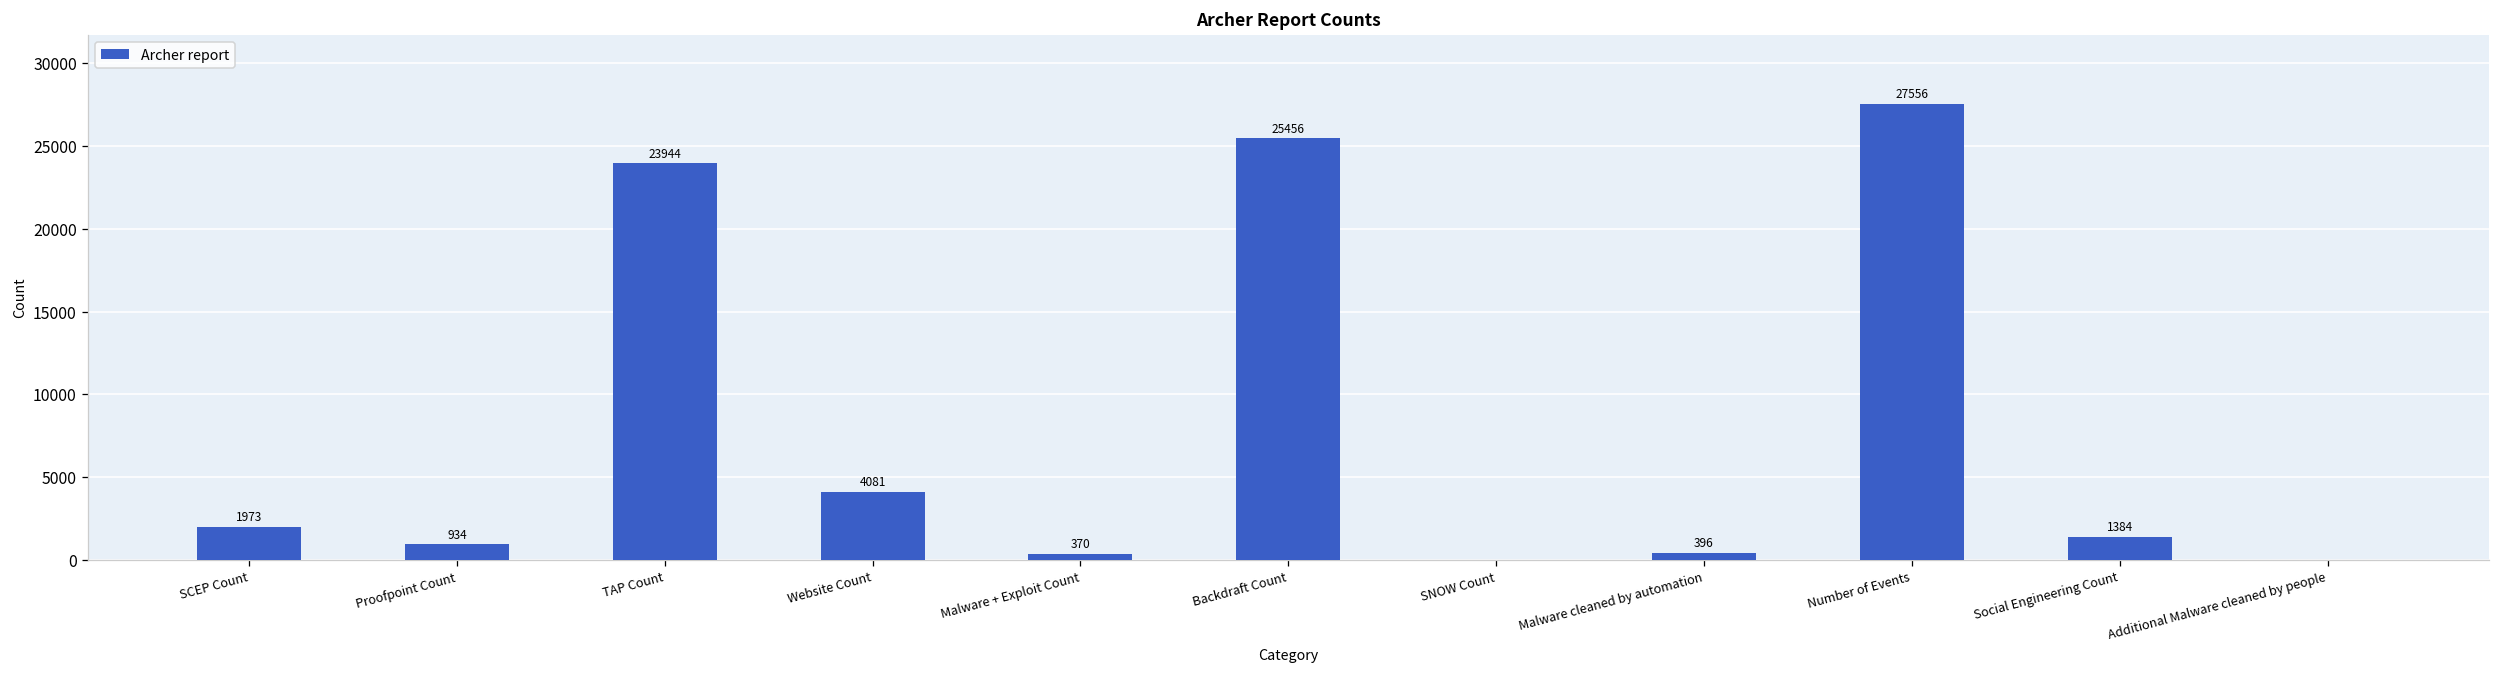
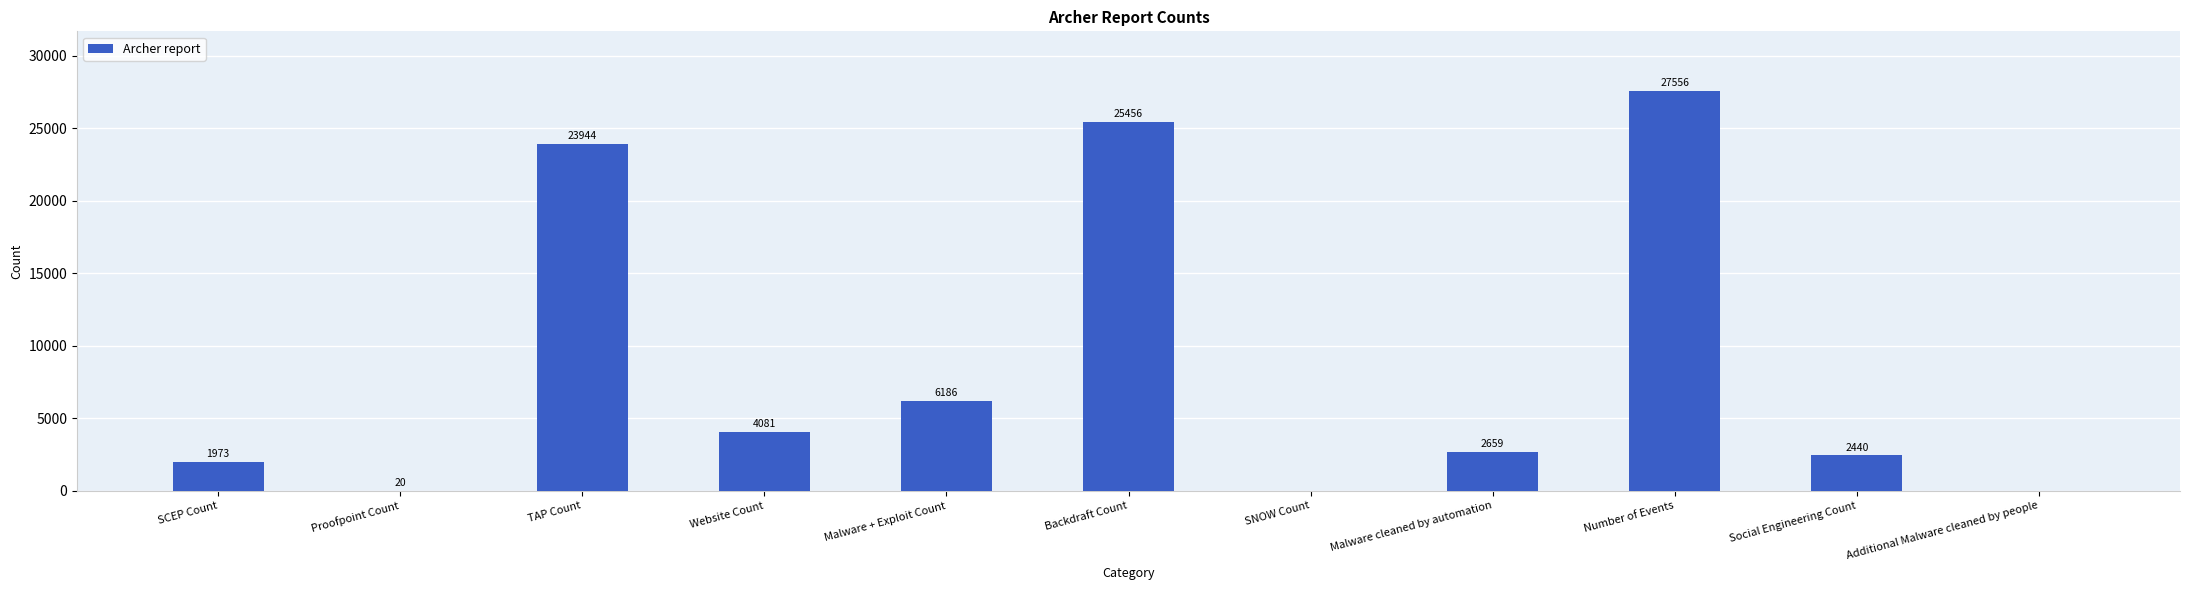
Proofpoint Count: 934 -> 20
Malware + Exploit Count: 370 -> 6186
Malware cleaned by automation: 396 -> 2659
Social Engineering Count: 1384 -> 2440
